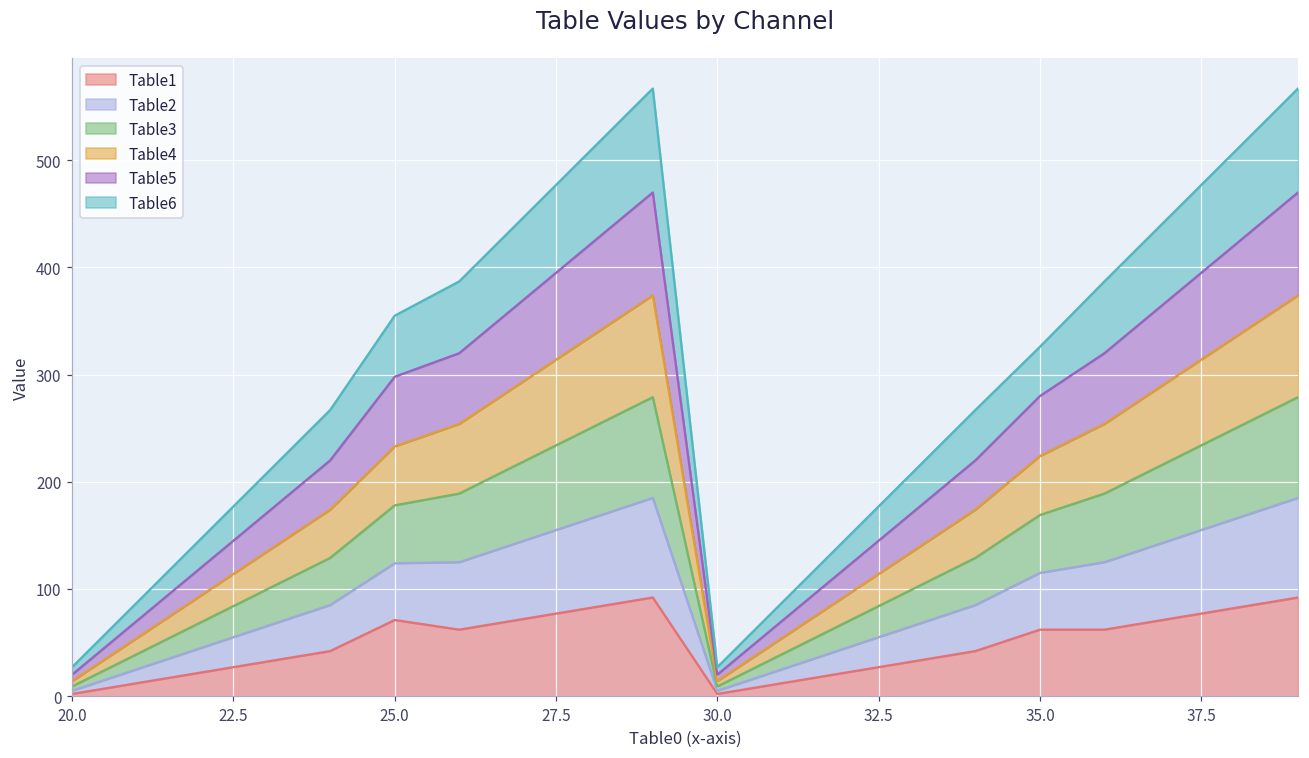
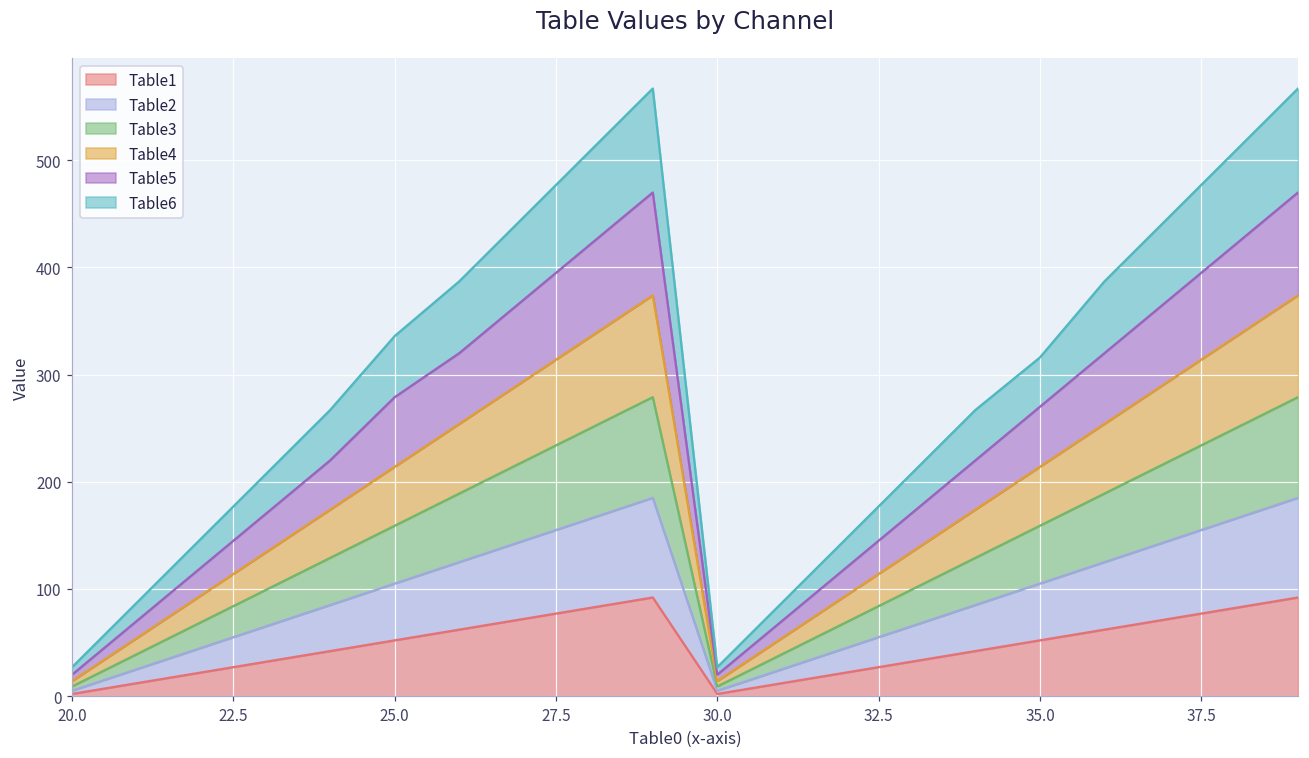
Table1, 25.0: 70 -> 50
Table1, 35.0: 60 -> 50
